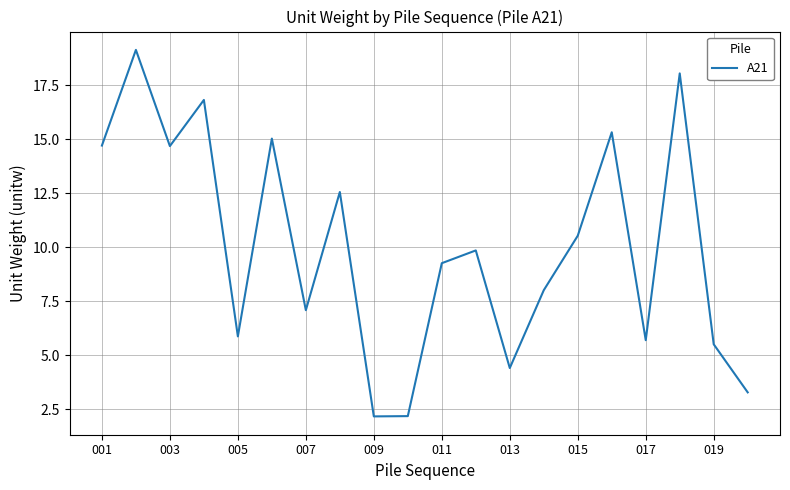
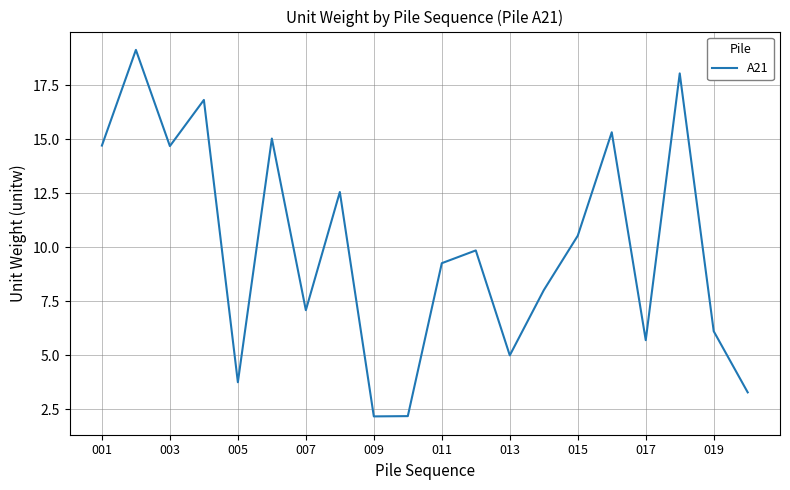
005: 5.9 -> 3.8
013: 4.4 -> 5.0
019: 5.5 -> 6.1
